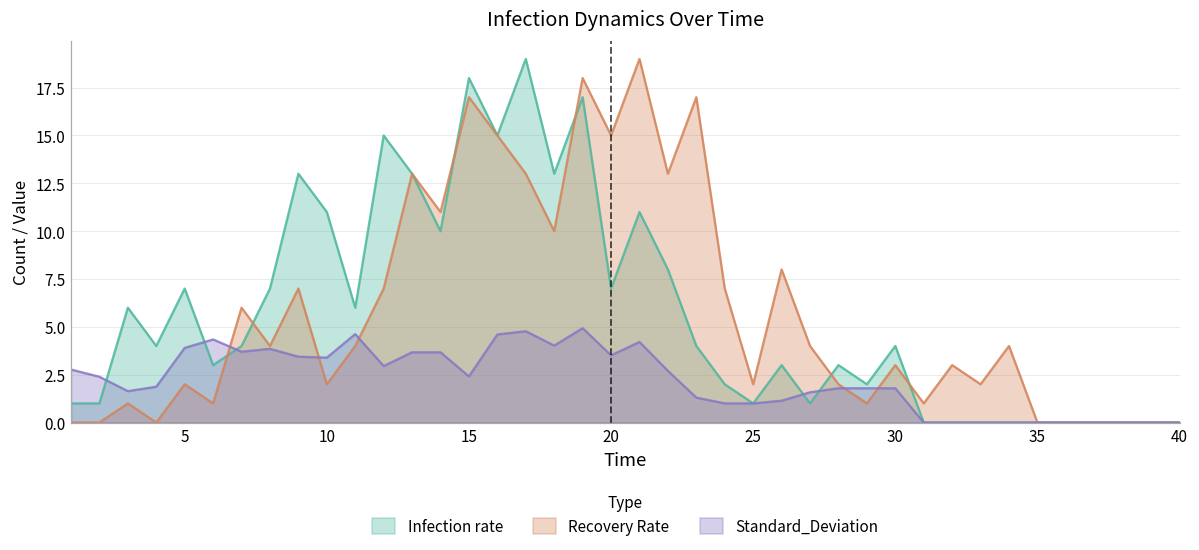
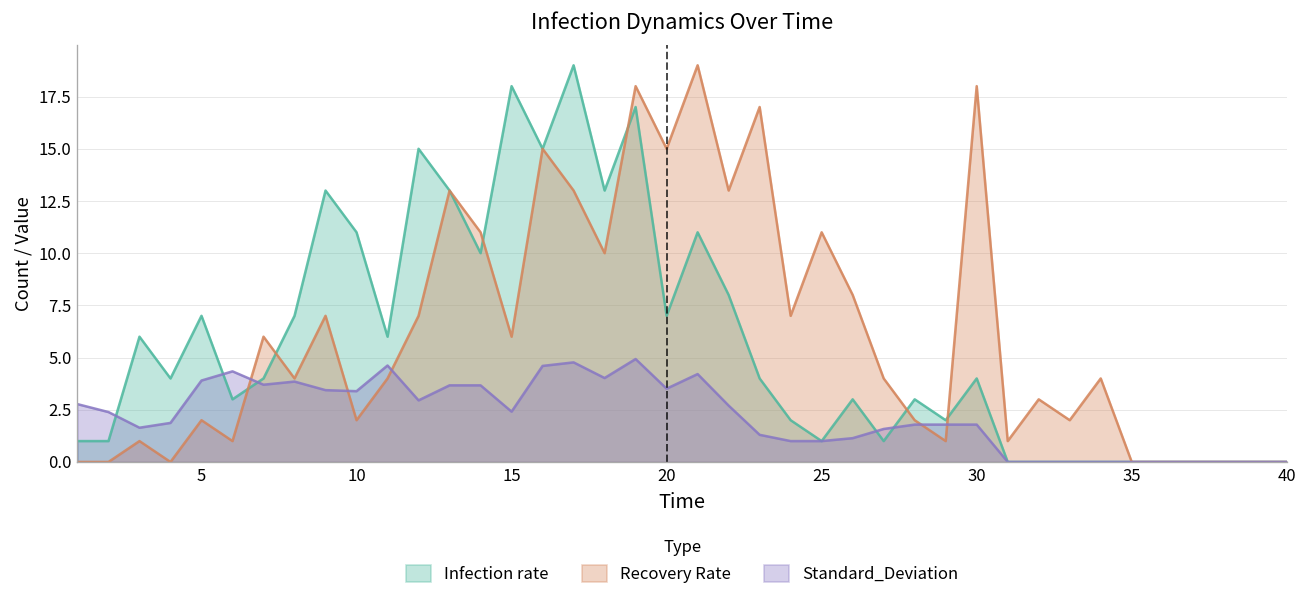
Recovery Rate, 15: 17 -> 6
Recovery Rate, 25: 2 -> 11
Recovery Rate, 30: 3 -> 18
